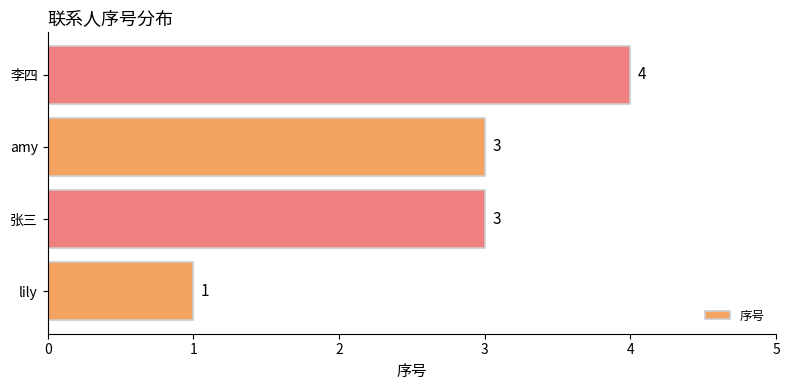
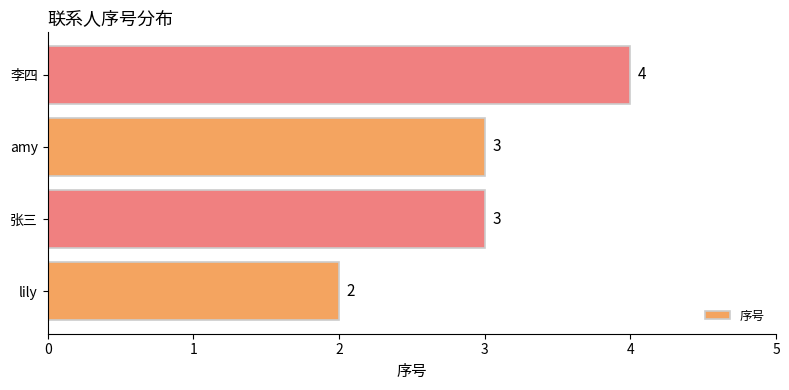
lily: 1 -> 2
